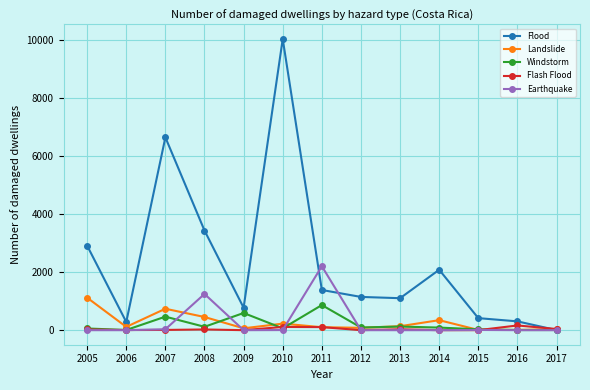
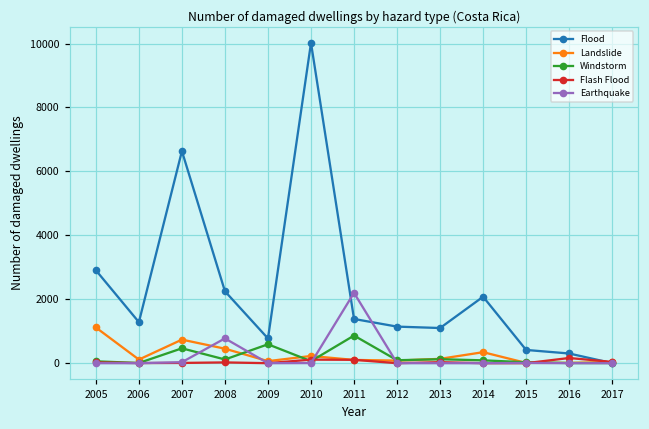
Flood, 2006: 300 -> 1300
Flood, 2008: 3400 -> 2200
Earthquake, 2008: 1200 -> 800
